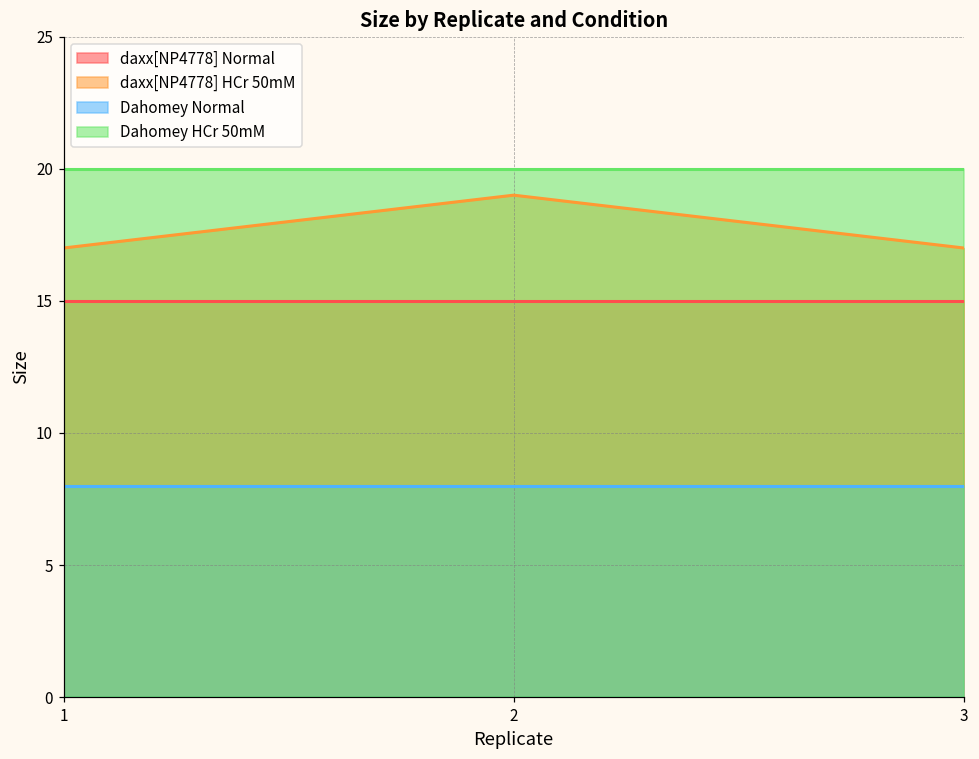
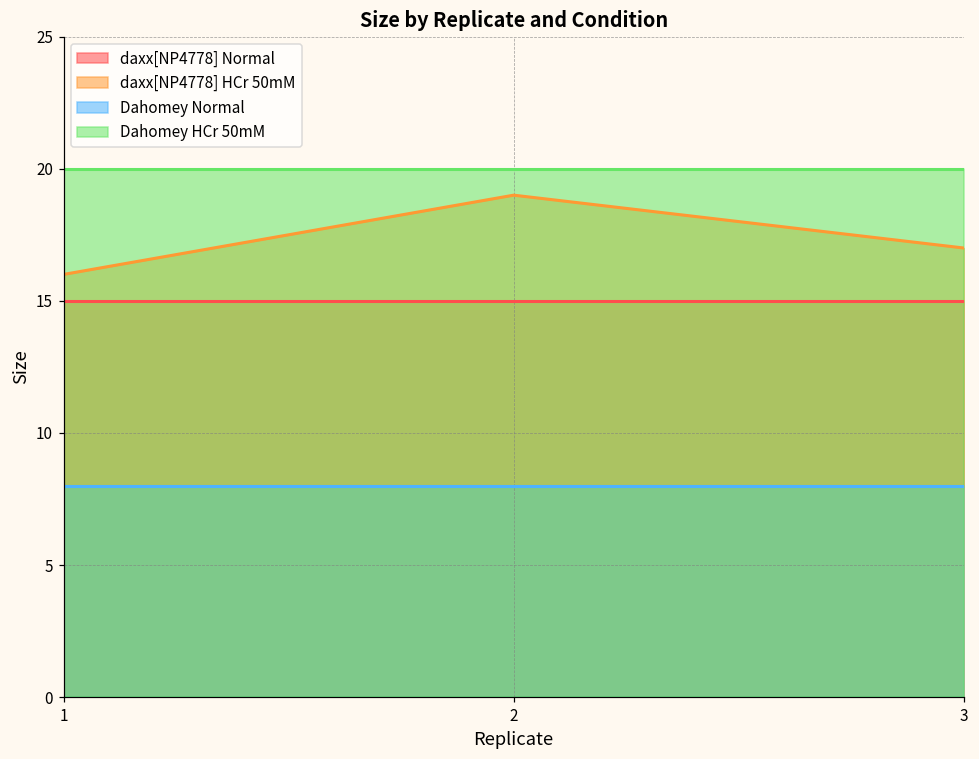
daxx[NP4778] HCr 50mM, 1: 17 -> 16
